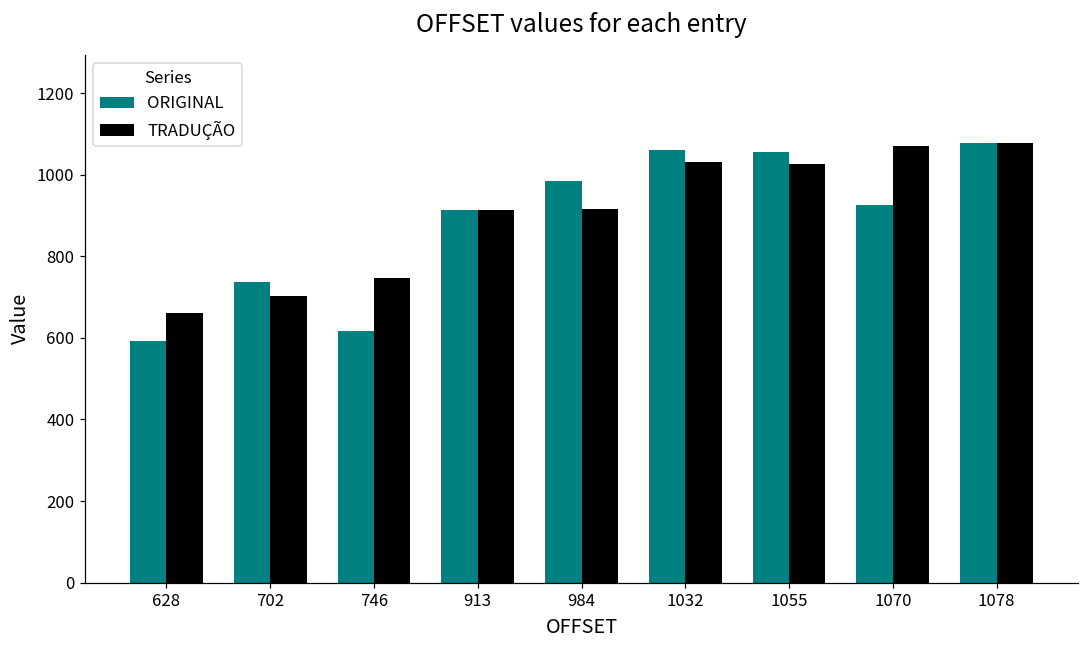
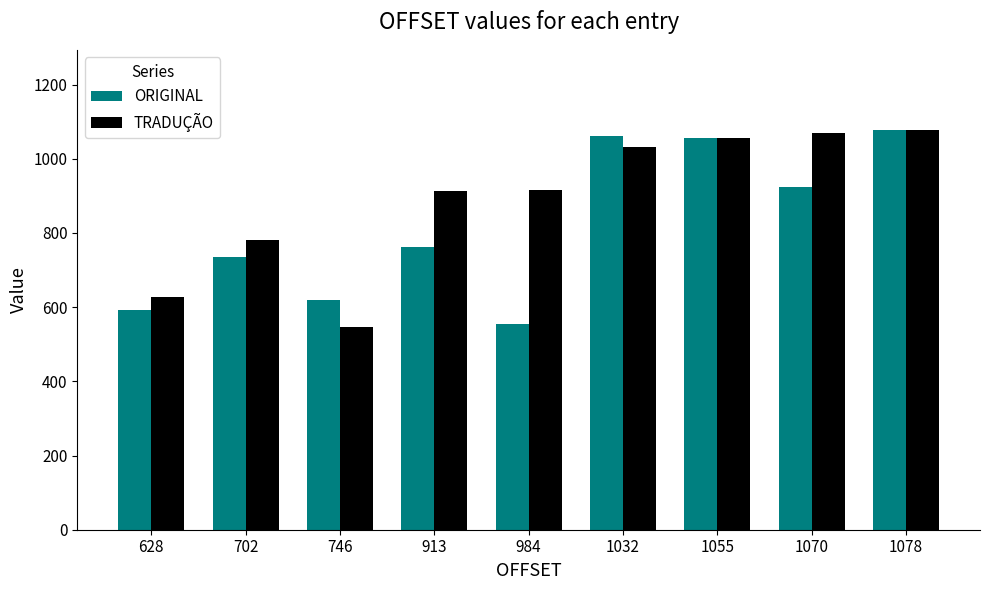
TRADUÇÃO, 628: 660 -> 630
TRADUÇÃO, 702: 700 -> 780
TRADUÇÃO, 746: 750 -> 550
ORIGINAL, 913: 910 -> 760
ORIGINAL, 984: 980 -> 560
TRADUÇÃO, 1055: 1030 -> 1060
